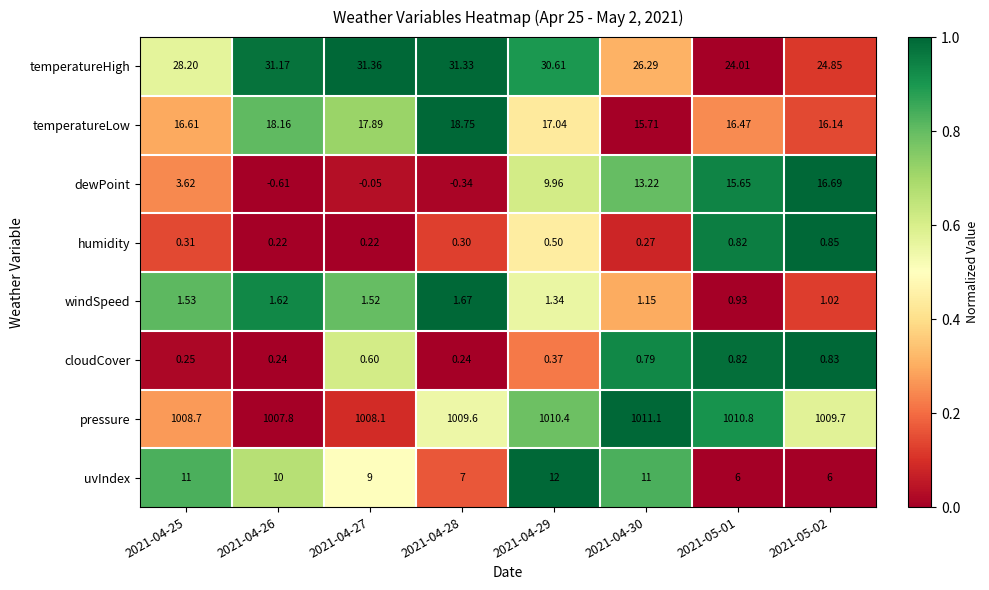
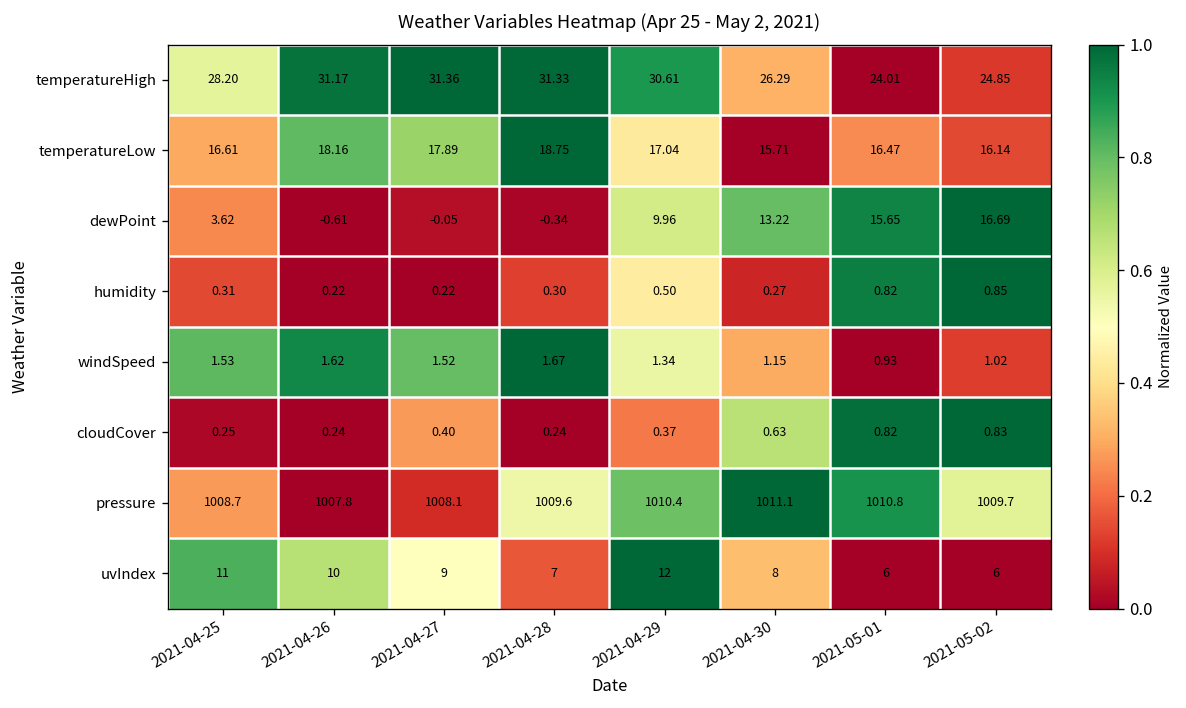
cloudCover, 2021-04-27: 0.60 -> 0.40
cloudCover, 2021-04-30: 0.79 -> 0.63
uvIndex, 2021-04-30: 11 -> 8
